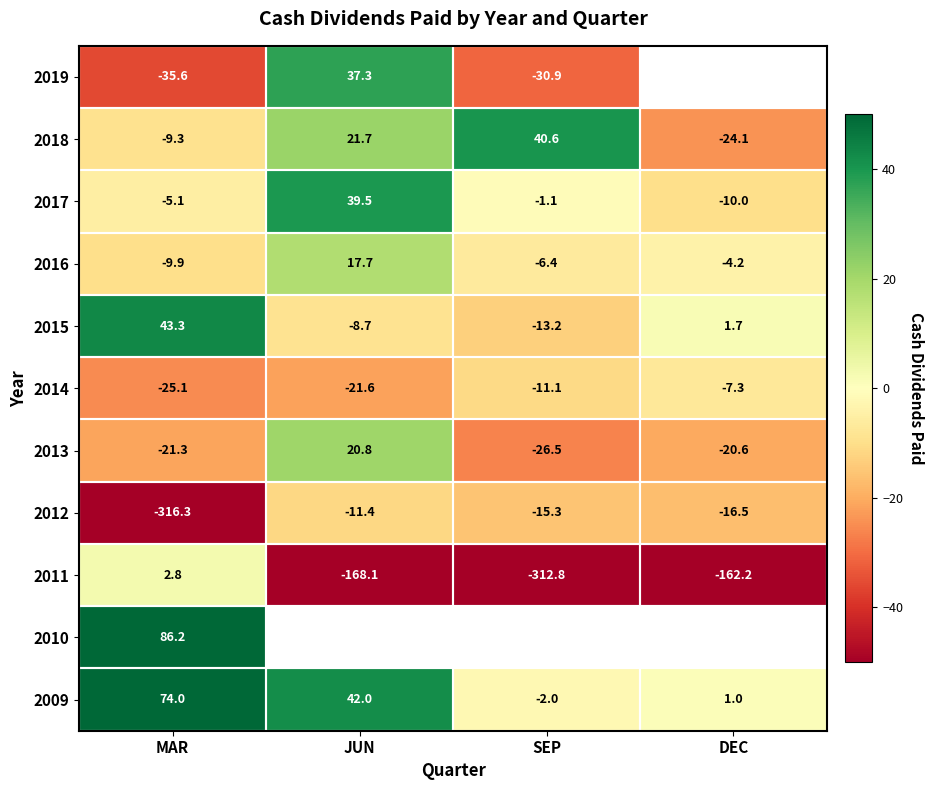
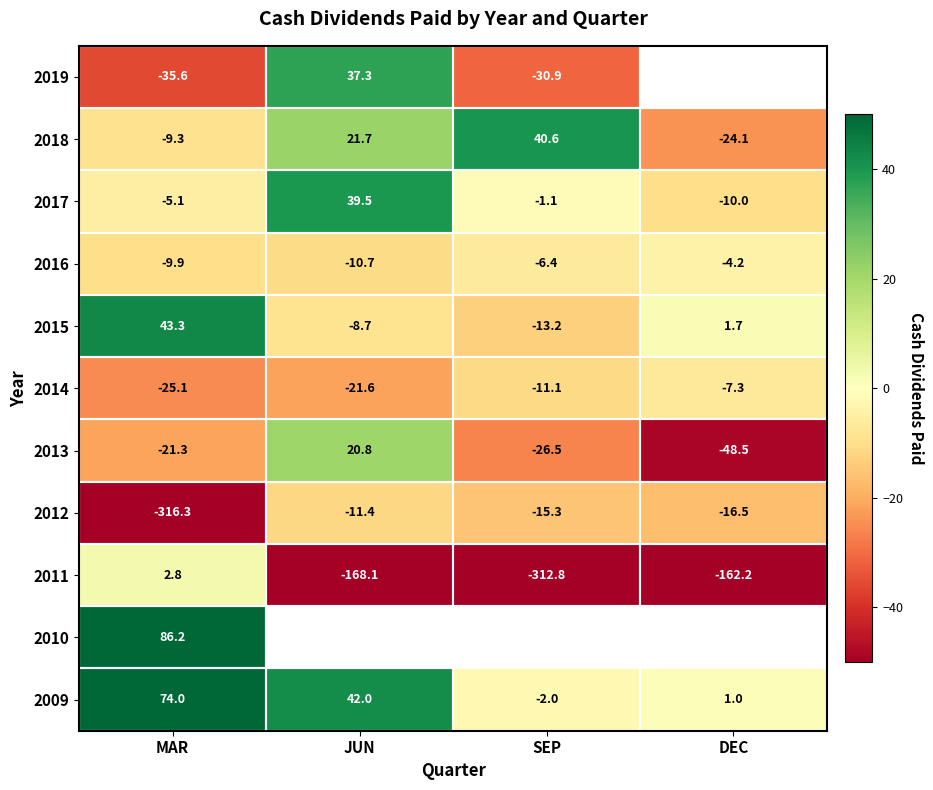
2016, JUN: 17.7 -> -10.7
2013, DEC: -20.6 -> -48.5
